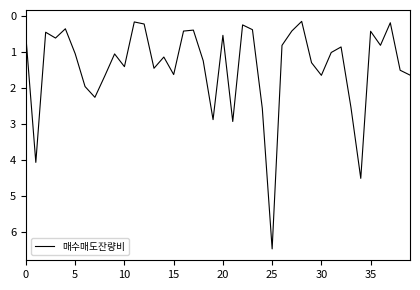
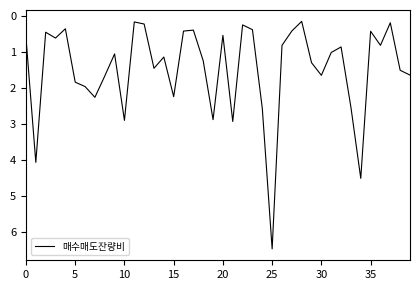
5: 1.1 -> 1.8
10: 1.4 -> 2.9
15: 1.6 -> 2.2
